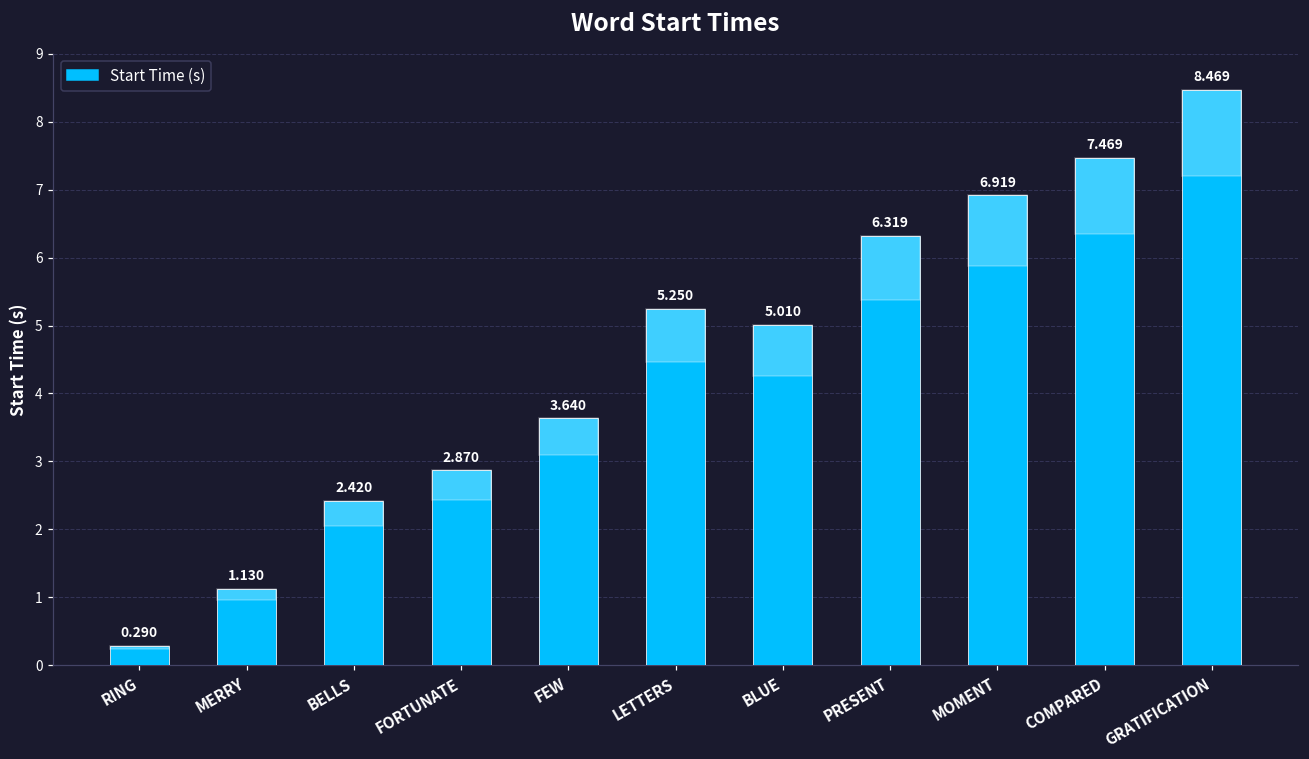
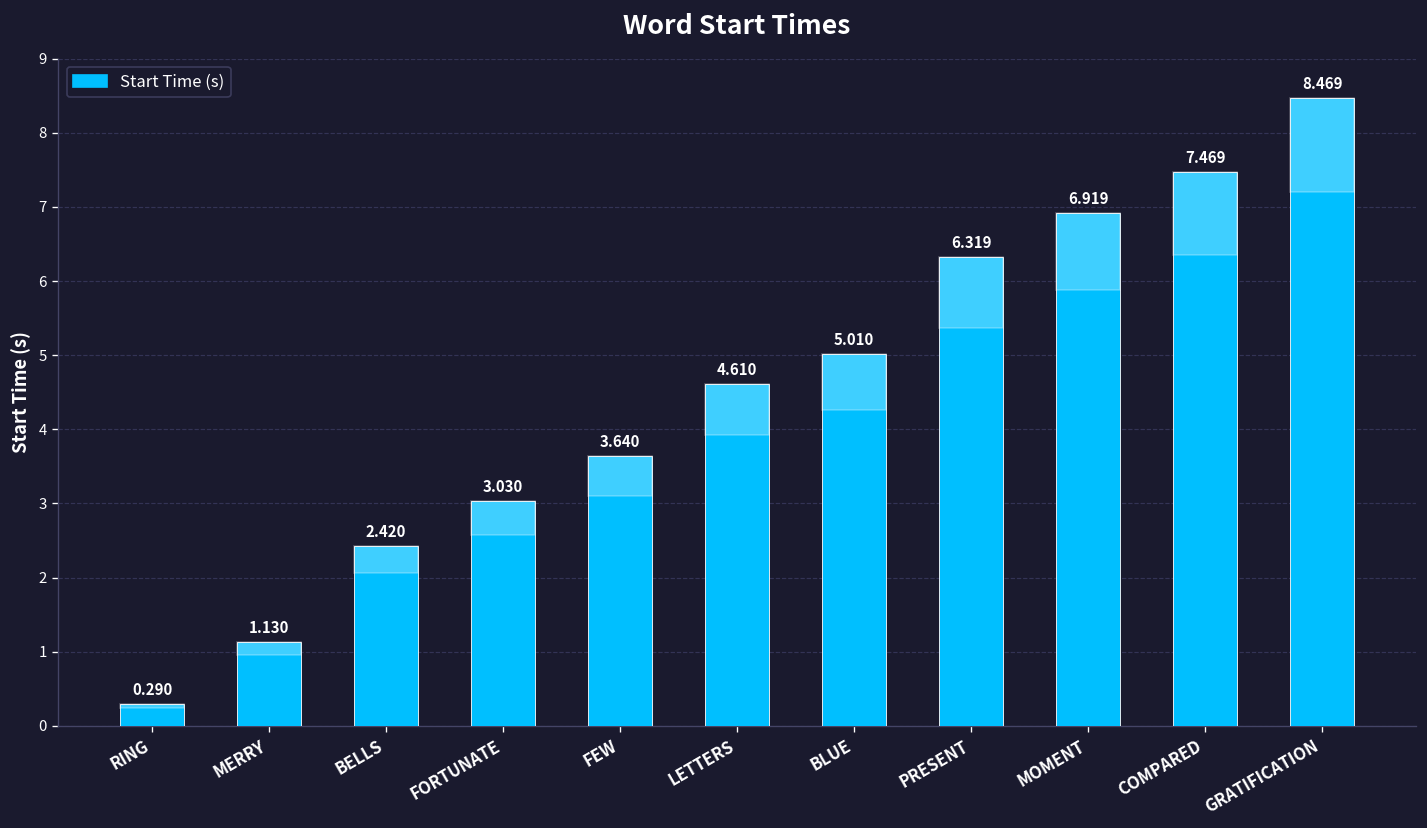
FORTUNATE: 2.870 -> 3.030
LETTERS: 5.250 -> 4.610
